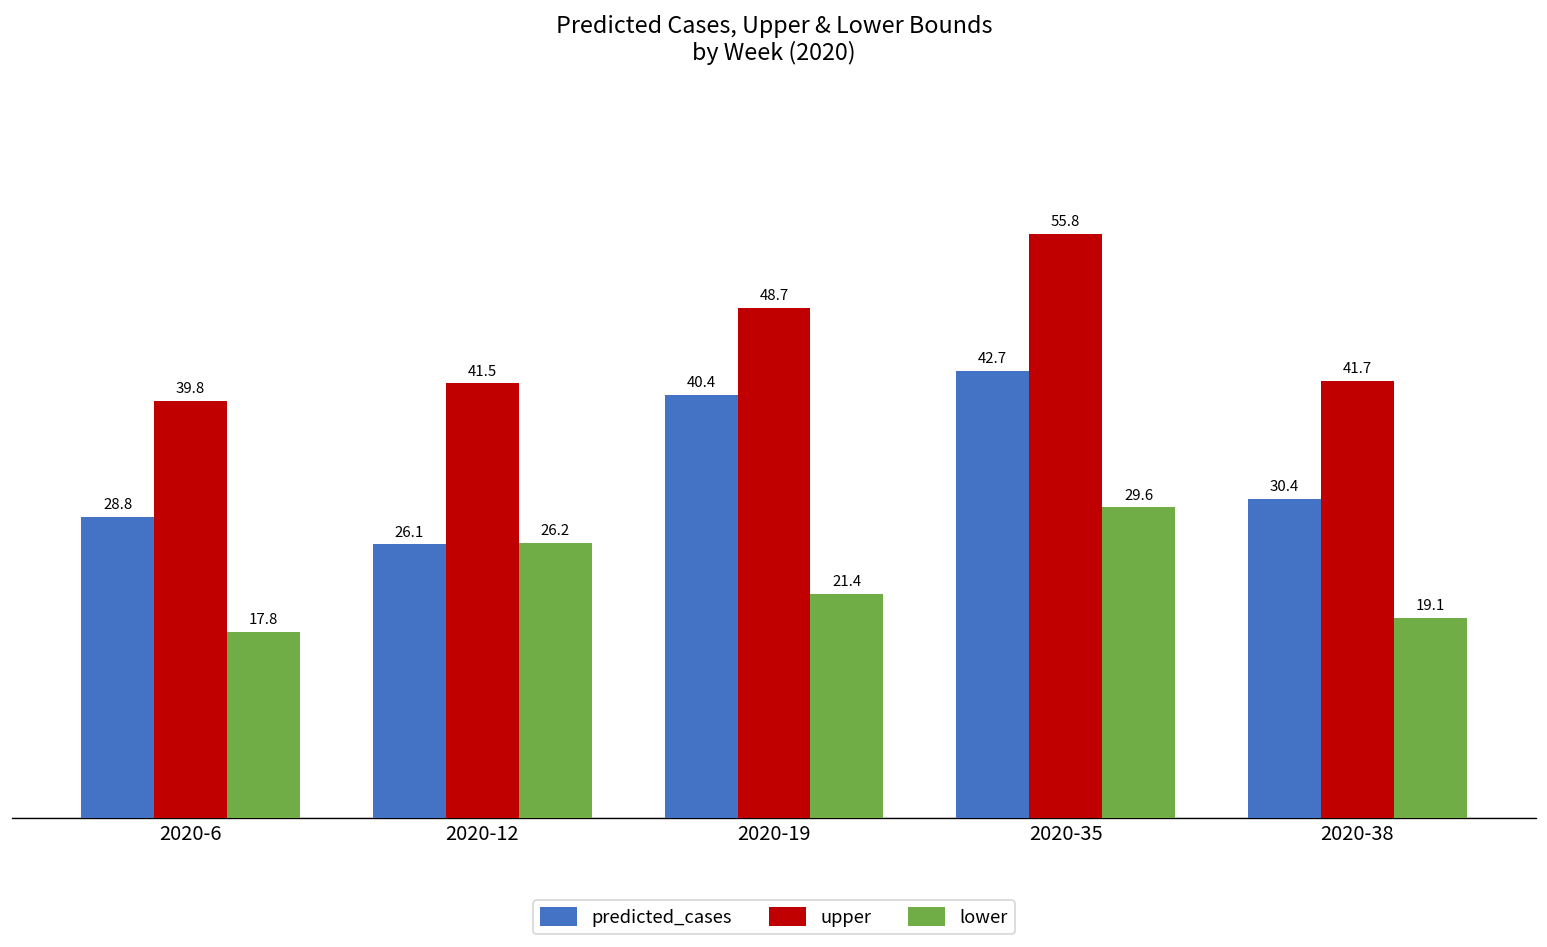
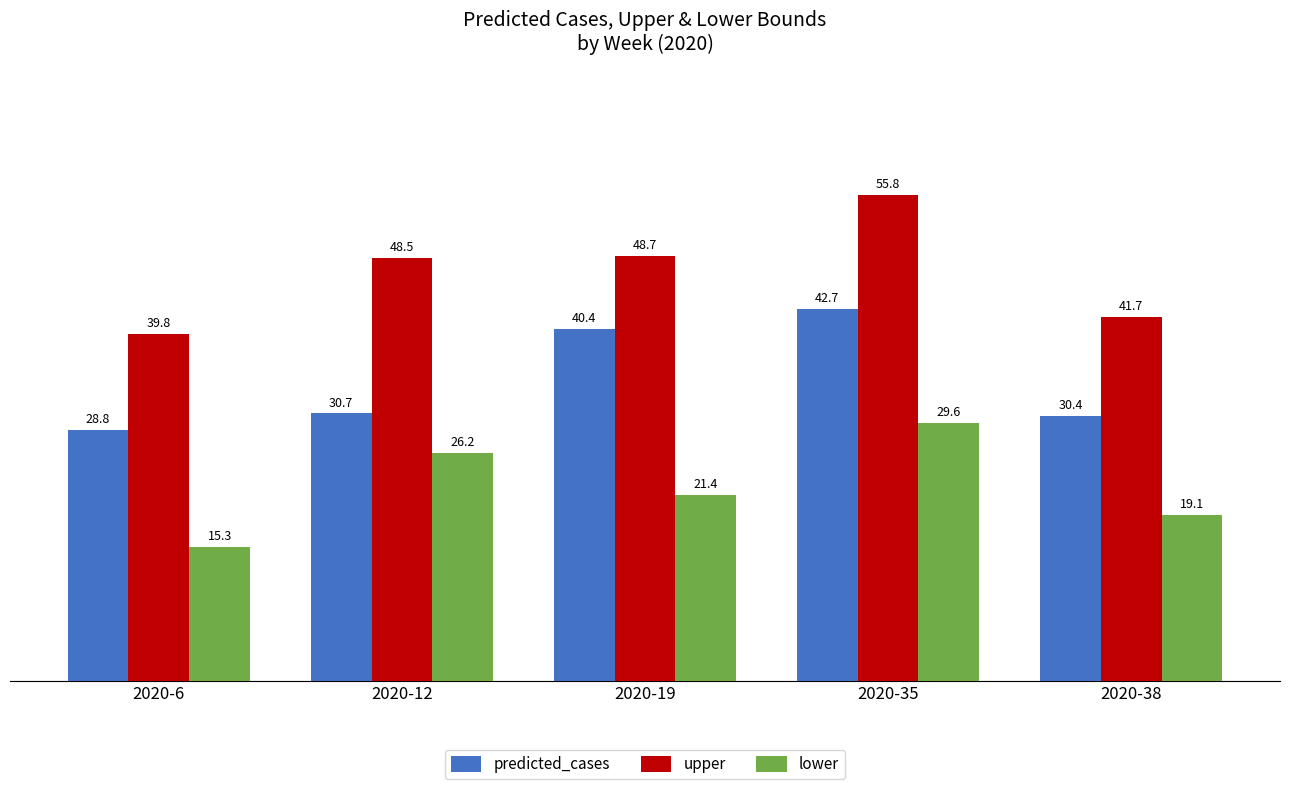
lower, 2020-6: 17.8 -> 15.3
predicted_cases, 2020-12: 26.1 -> 30.7
upper, 2020-12: 41.5 -> 48.5
